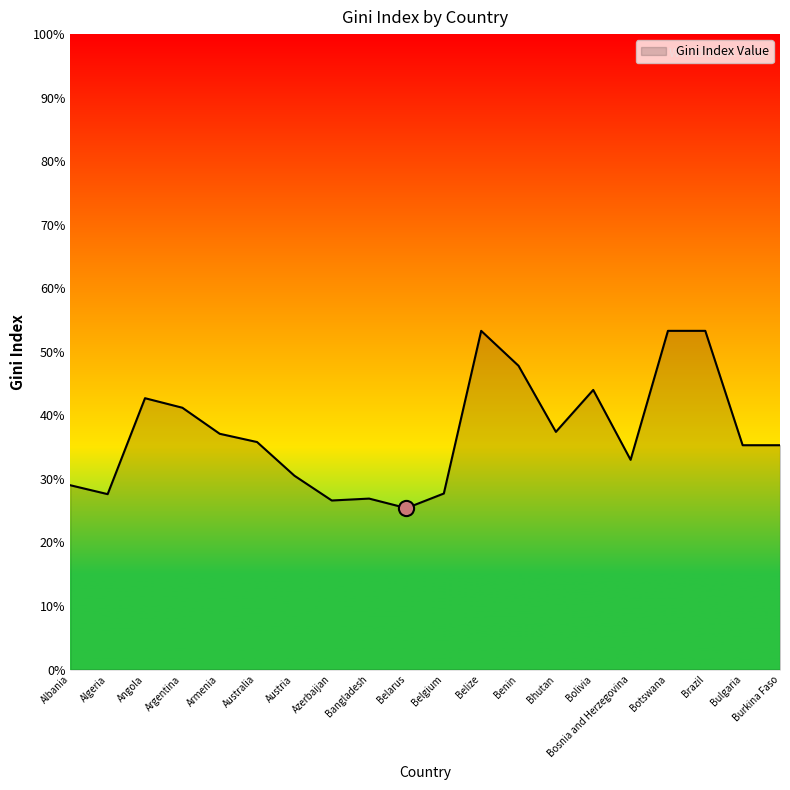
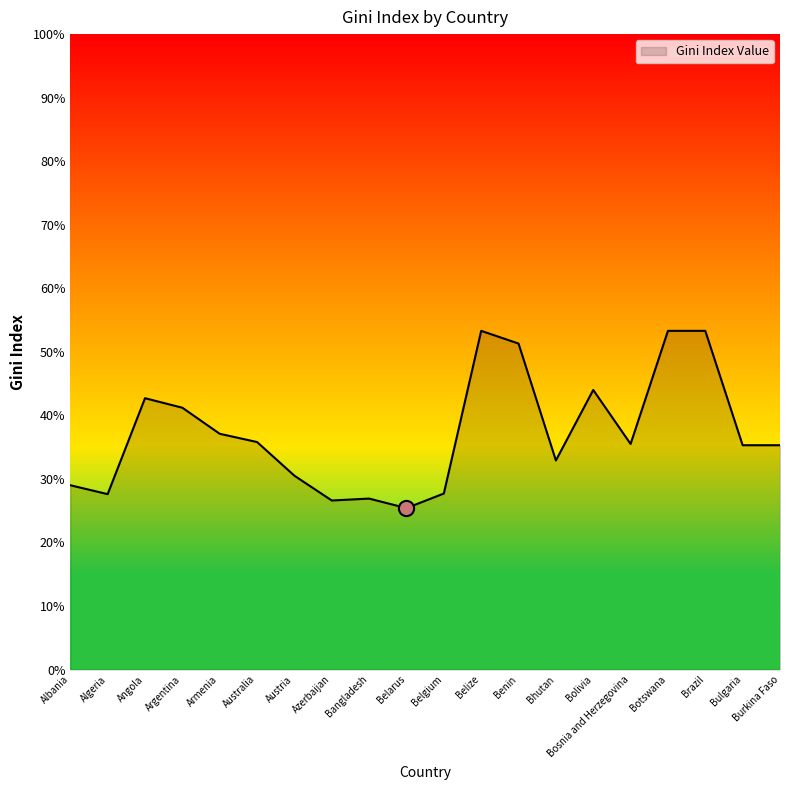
Gini Index Value, Benin: 48% -> 51%
Gini Index Value, Bhutan: 37% -> 33%
Gini Index Value, Bosnia and Herzegovina: 33% -> 36%
